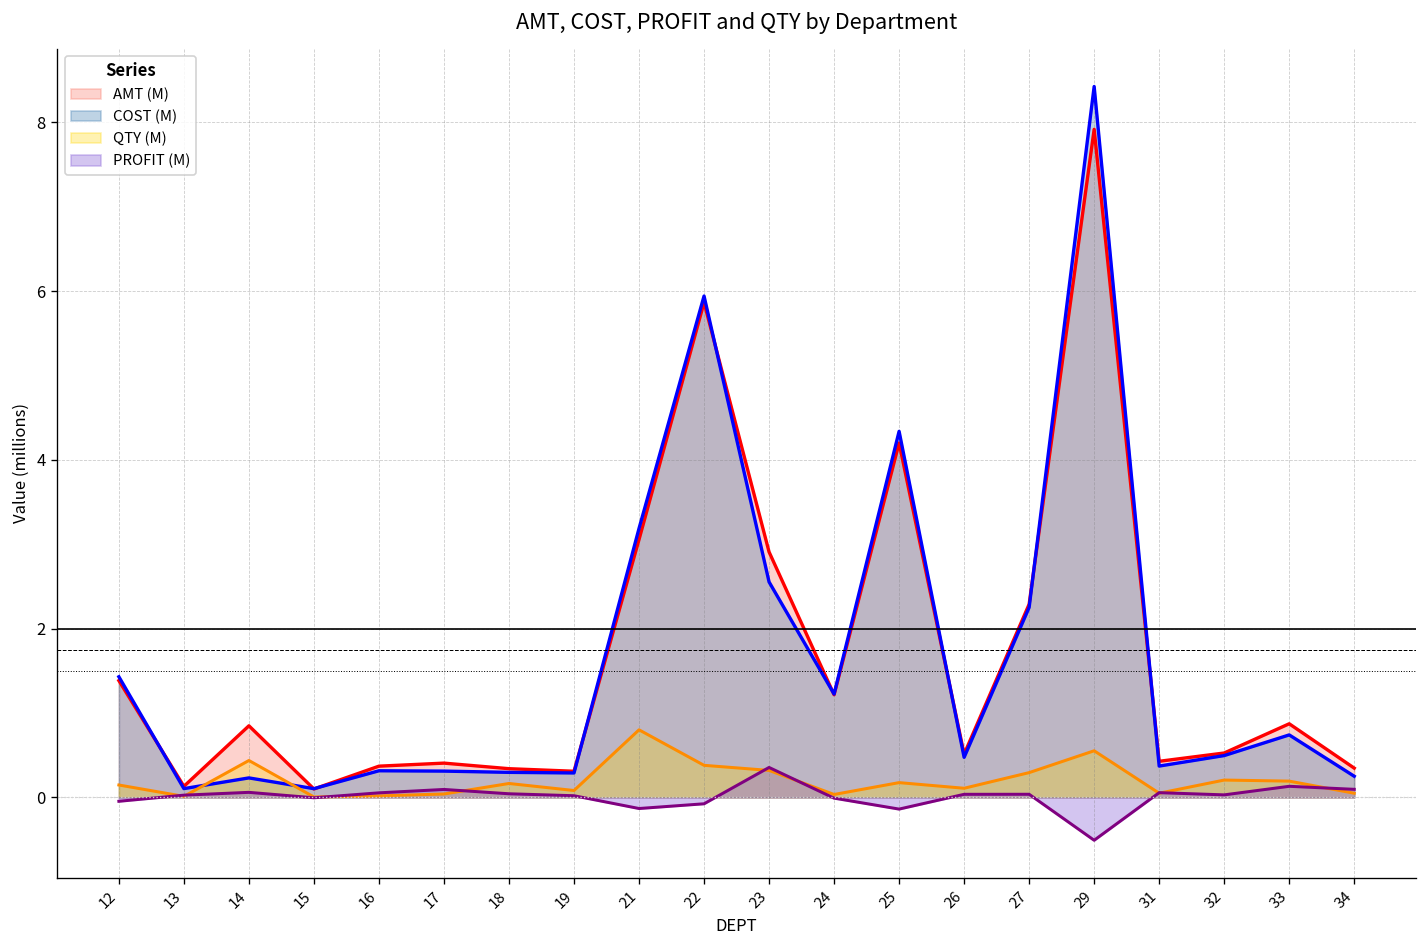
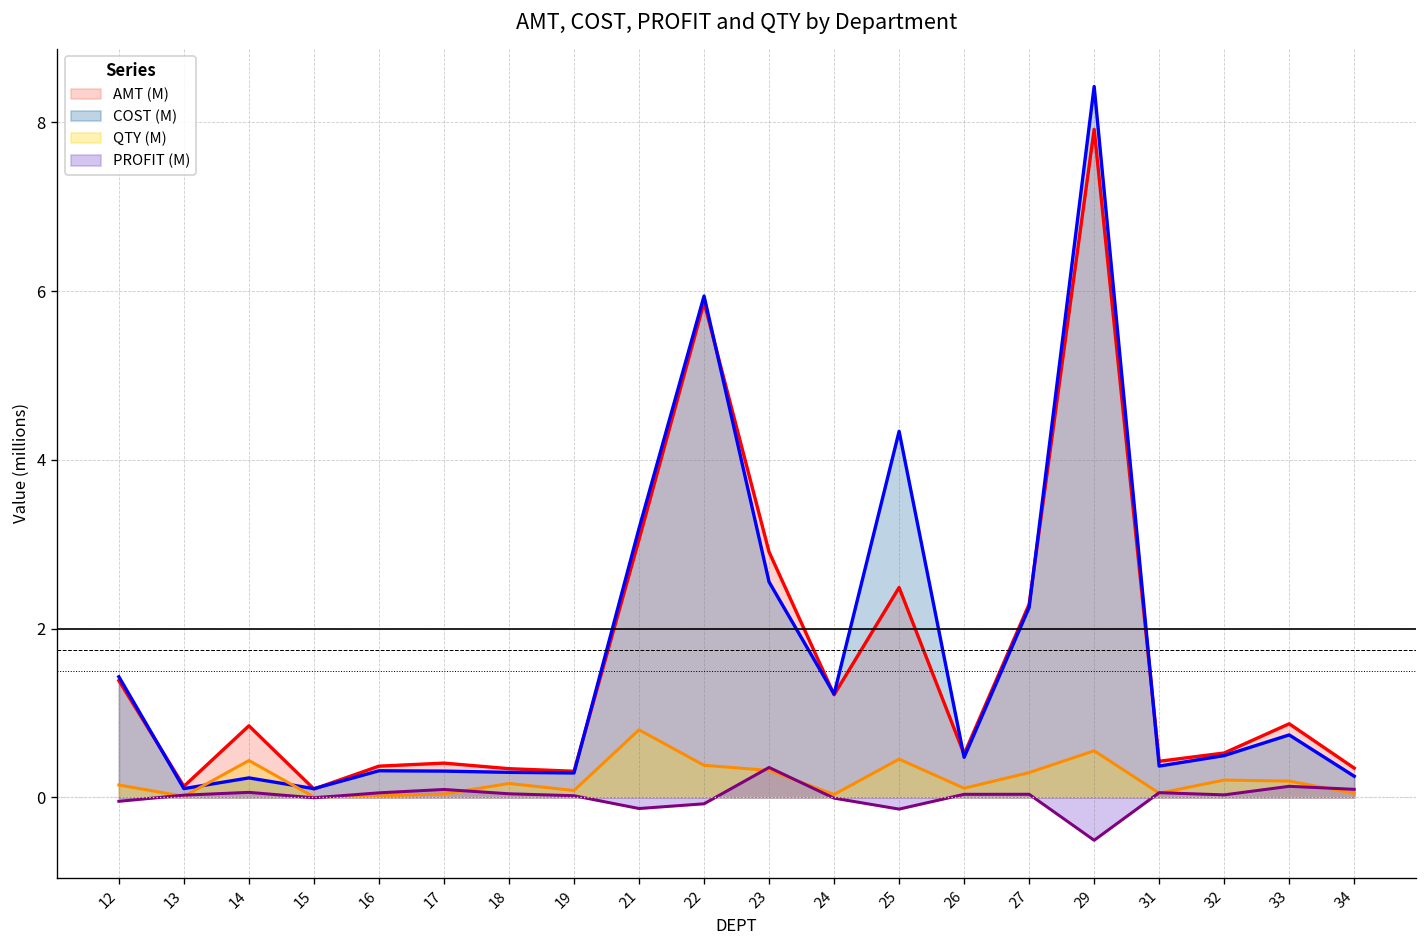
AMT (M), 25: 4.2 -> 2.5
QTY (M), 25: 0.2 -> 0.5
